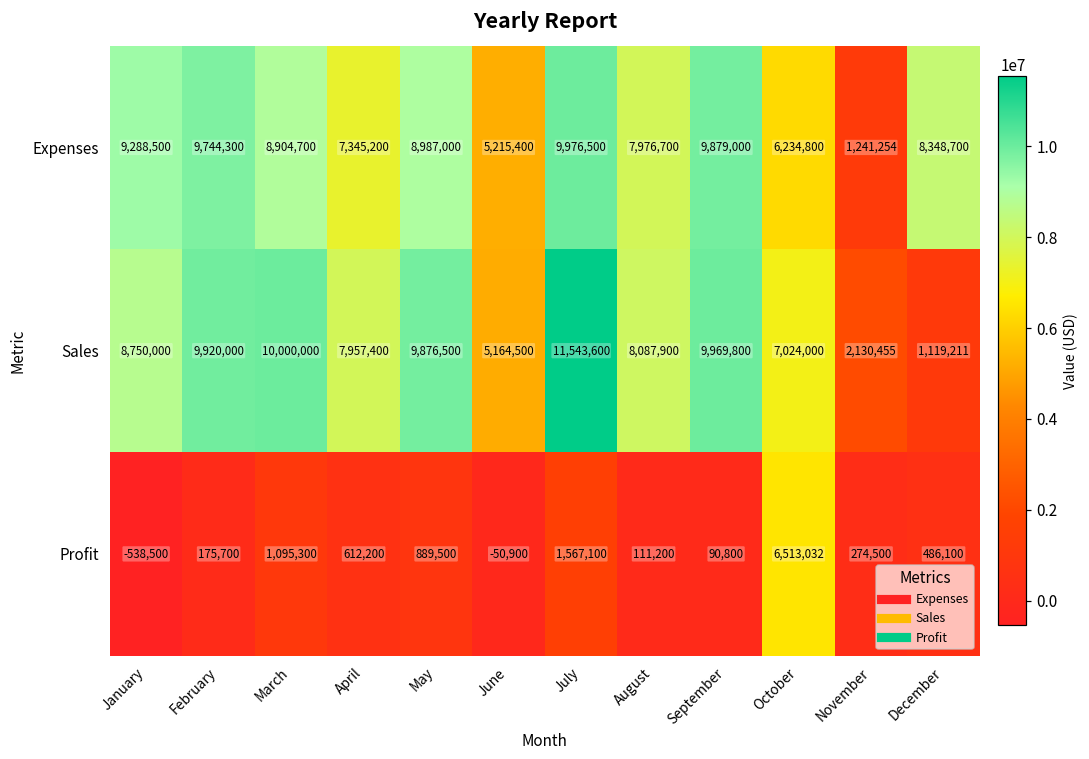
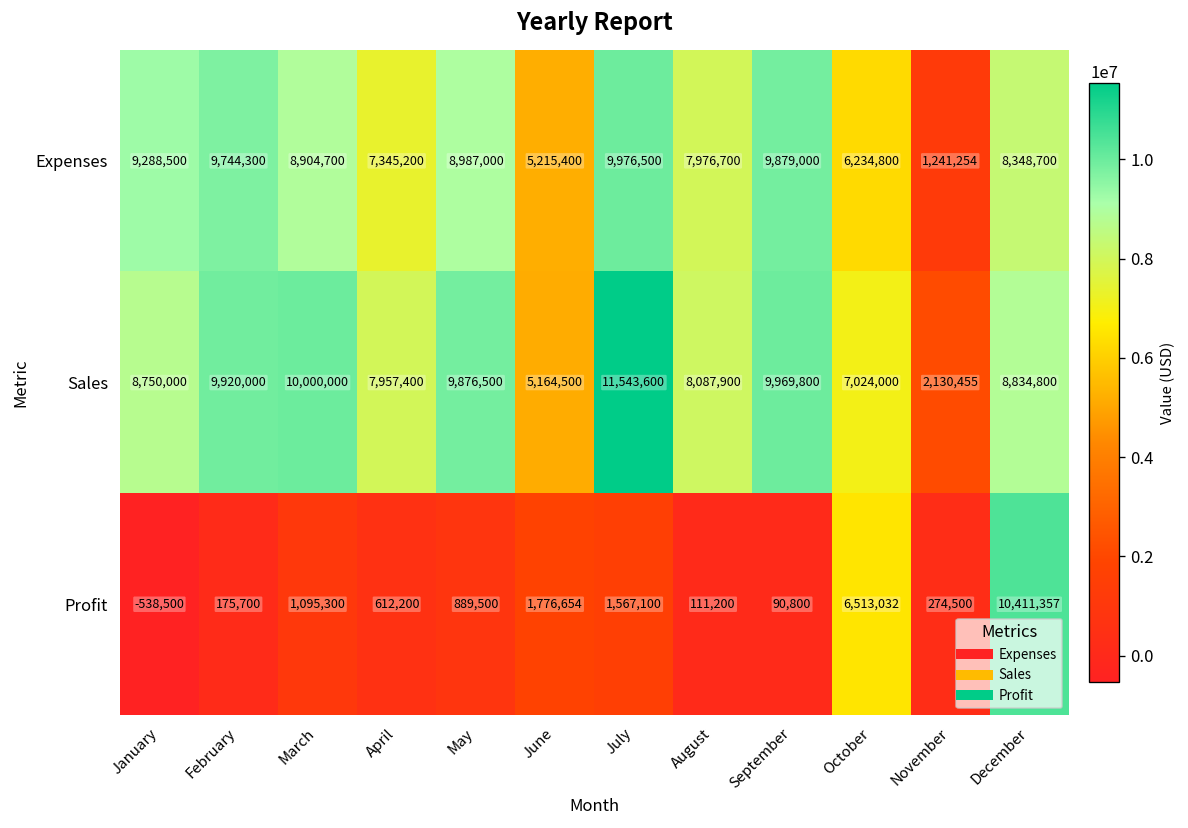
Sales, December: 1,119,211 -> 8,834,800
Profit, June: -50,900 -> 1,776,654
Profit, December: 486,100 -> 10,411,357
